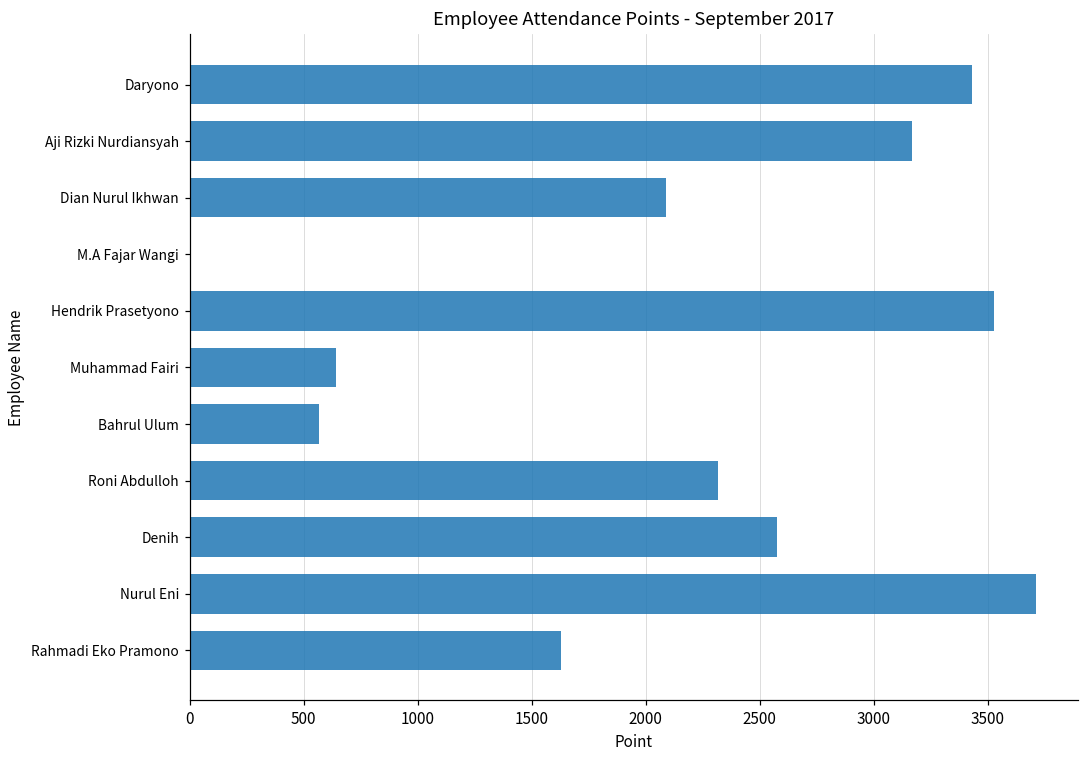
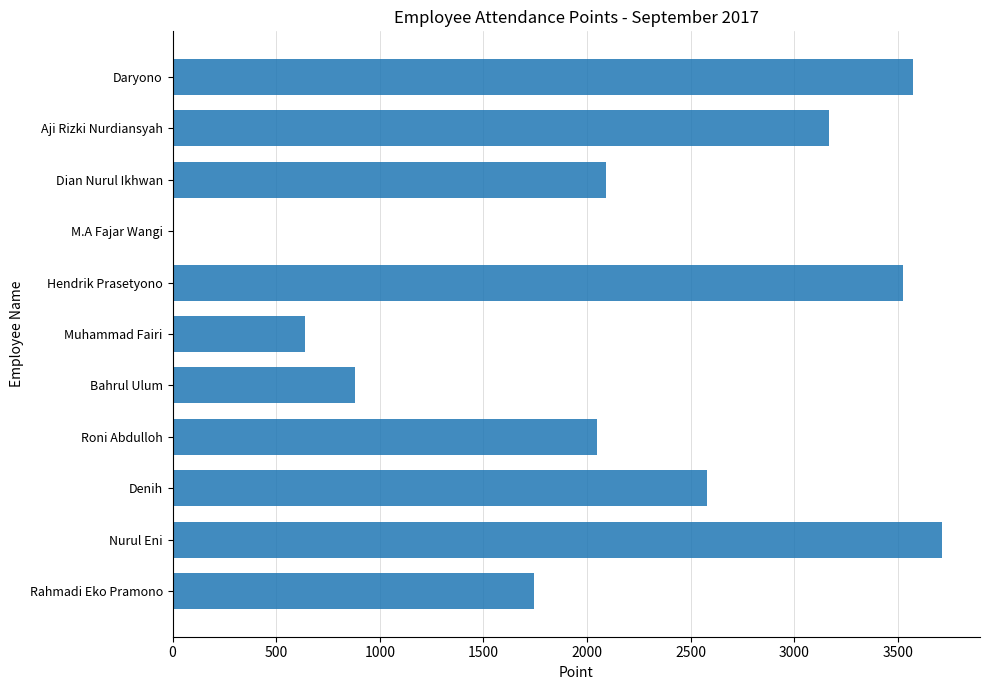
Daryono: 3430 -> 3570
Bahrul Ulum: 570 -> 880
Roni Abdulloh: 2320 -> 2050
Rahmadi Eko Pramono: 1630 -> 1750
